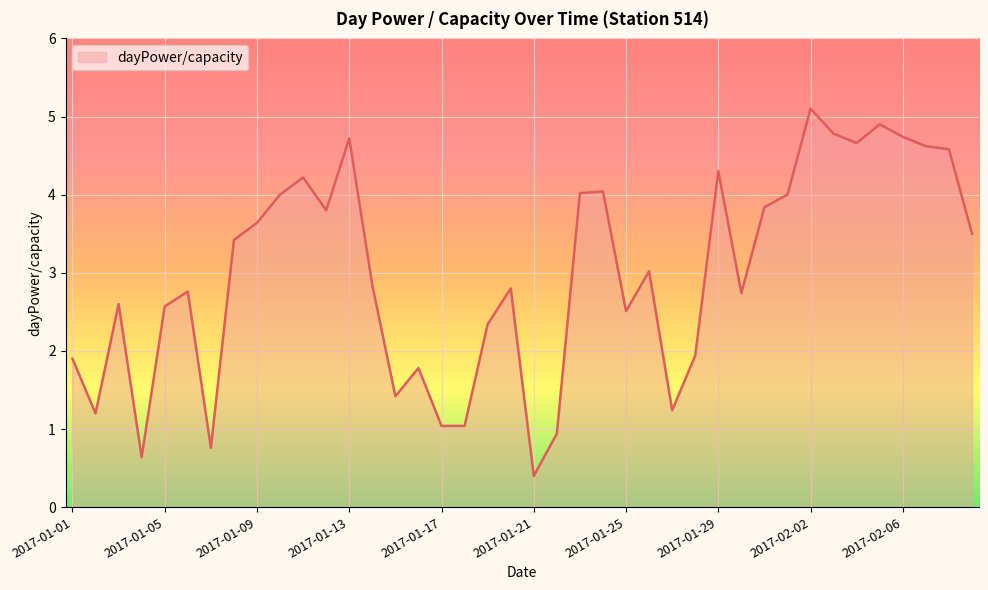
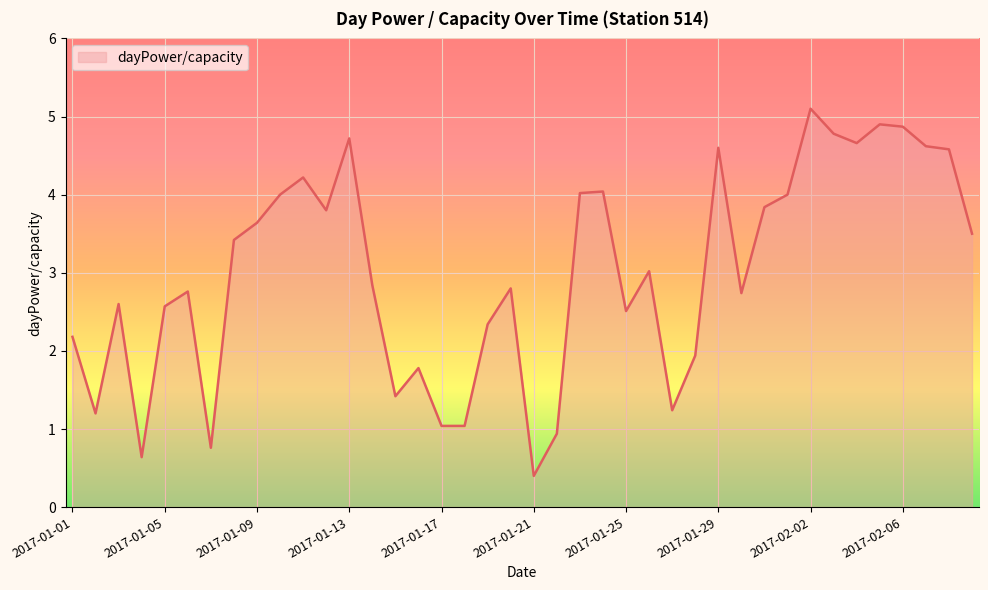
2017-01-01: 1.9 -> 2.2
2017-01-29: 4.3 -> 4.6
2017-02-06: 4.7 -> 4.9
